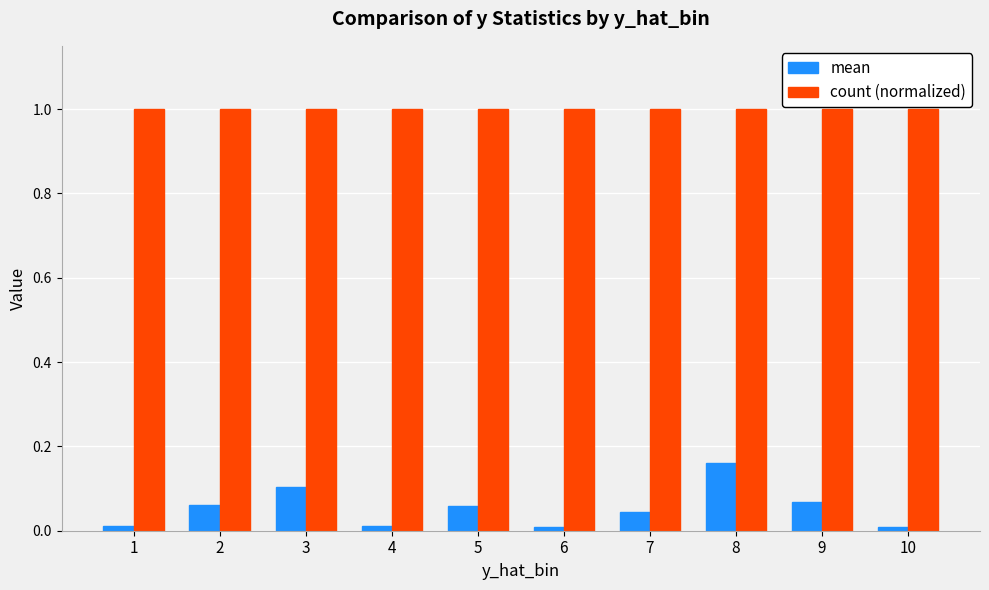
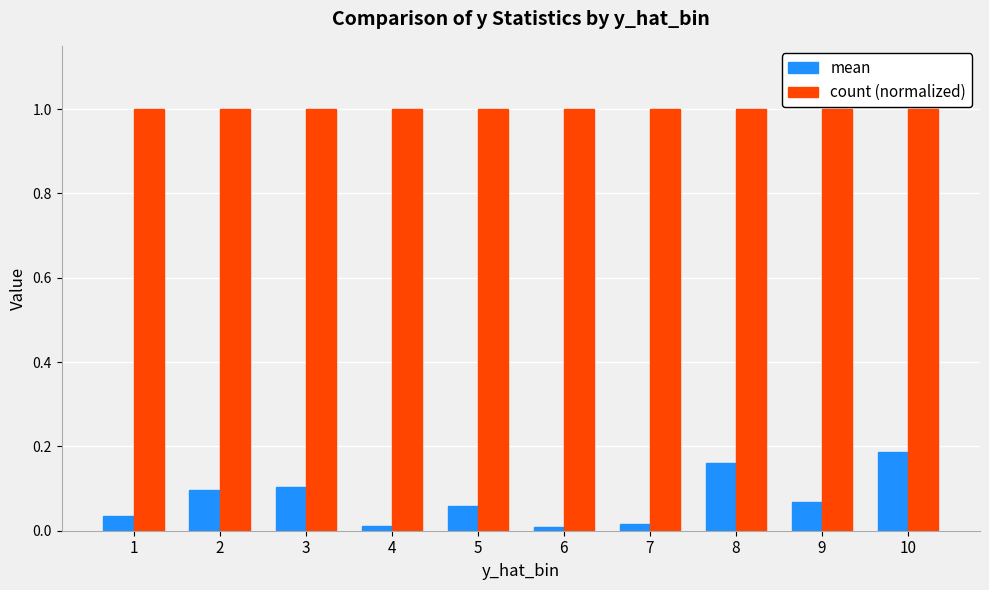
mean, 1: 0.01 -> 0.04
mean, 2: 0.06 -> 0.10
mean, 7: 0.04 -> 0.02
mean, 10: 0.01 -> 0.19
